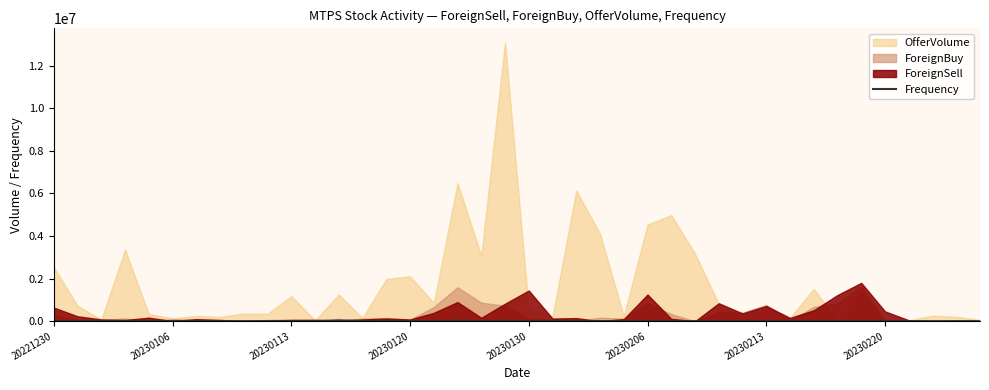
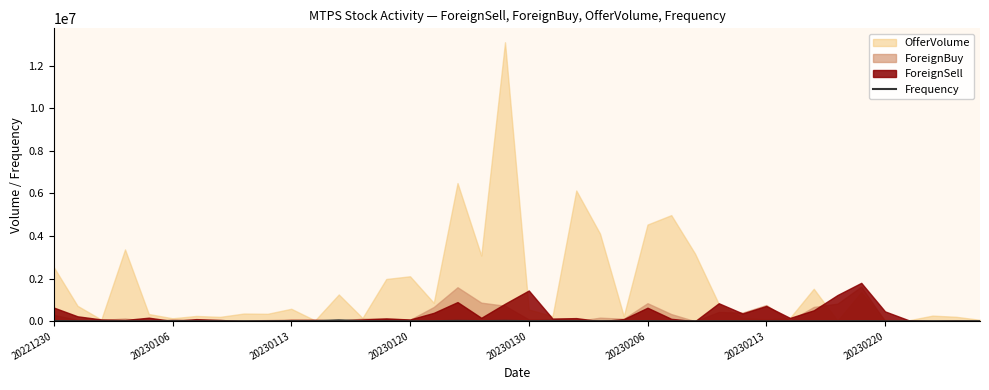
OfferVolume, 20230113: 1200000 -> 600000
ForeignSell, 20230206: 1300000 -> 600000
